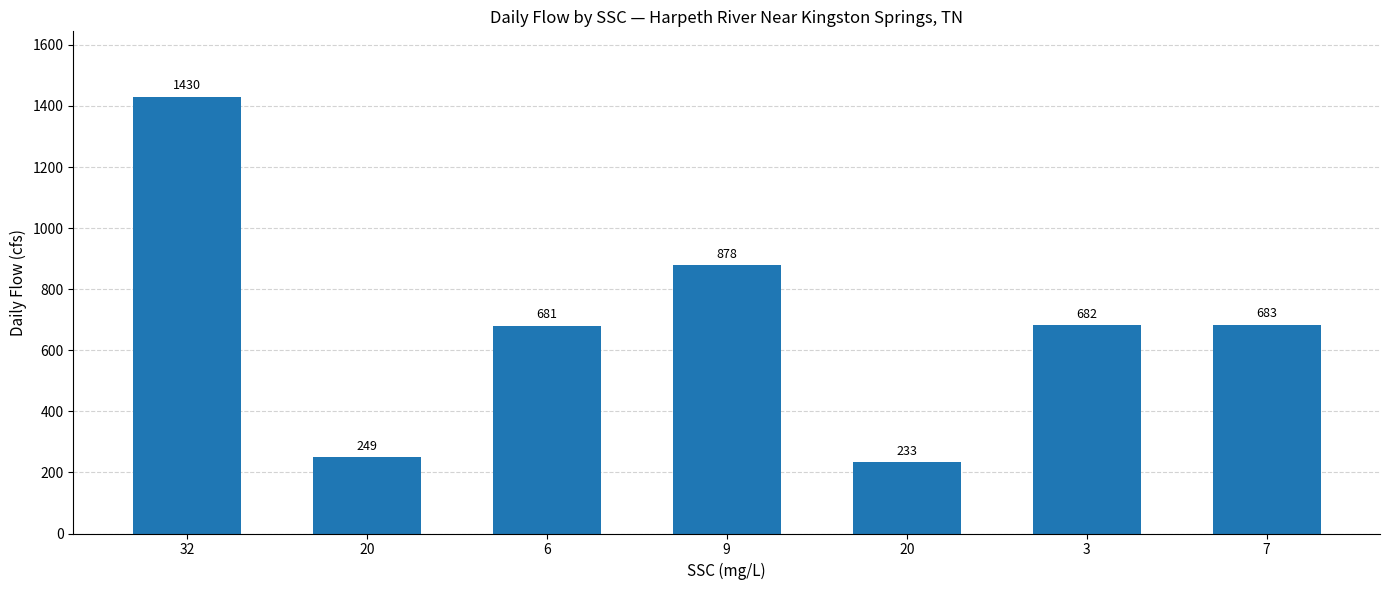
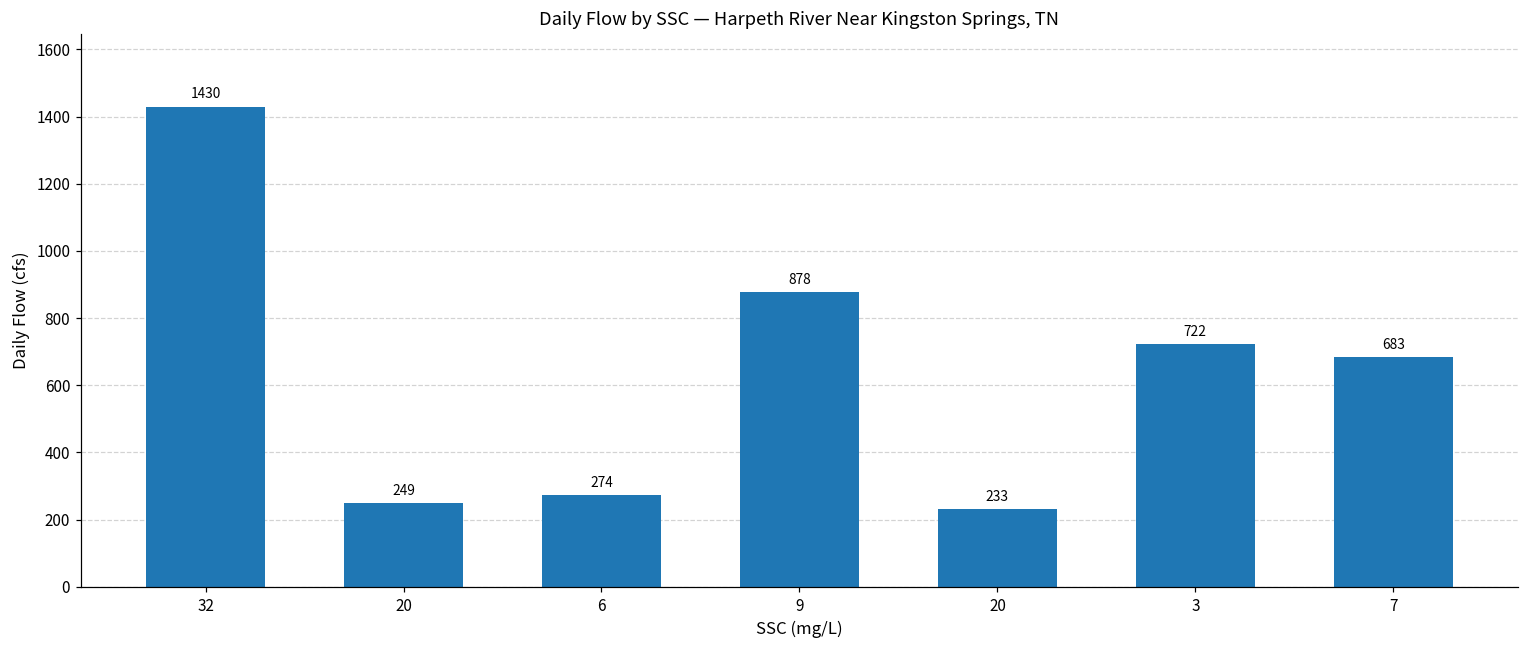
6: 681 -> 274
3: 682 -> 722
